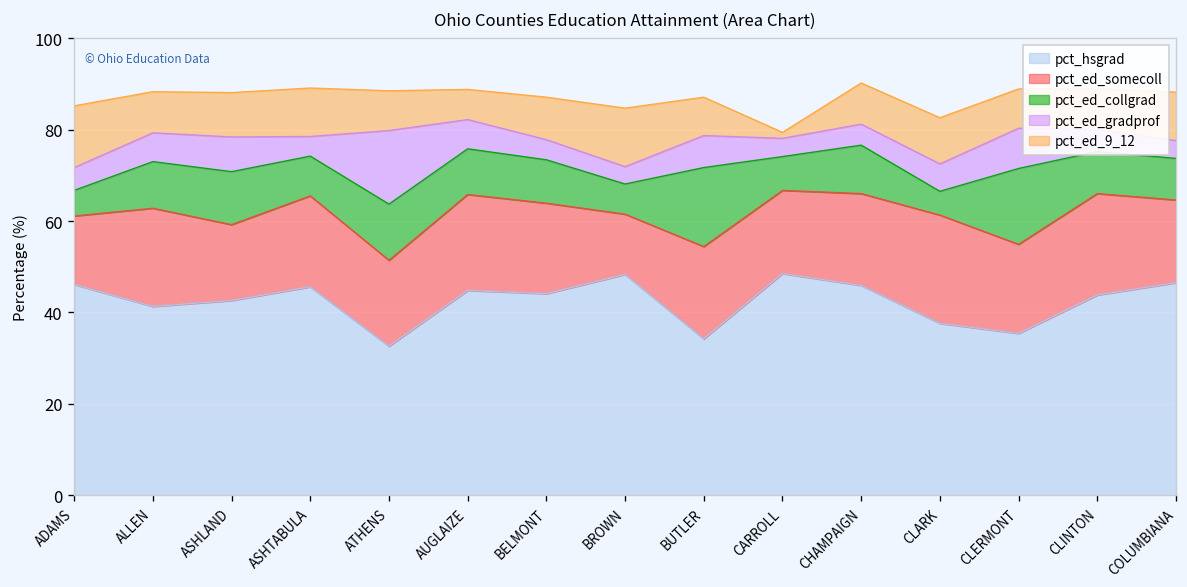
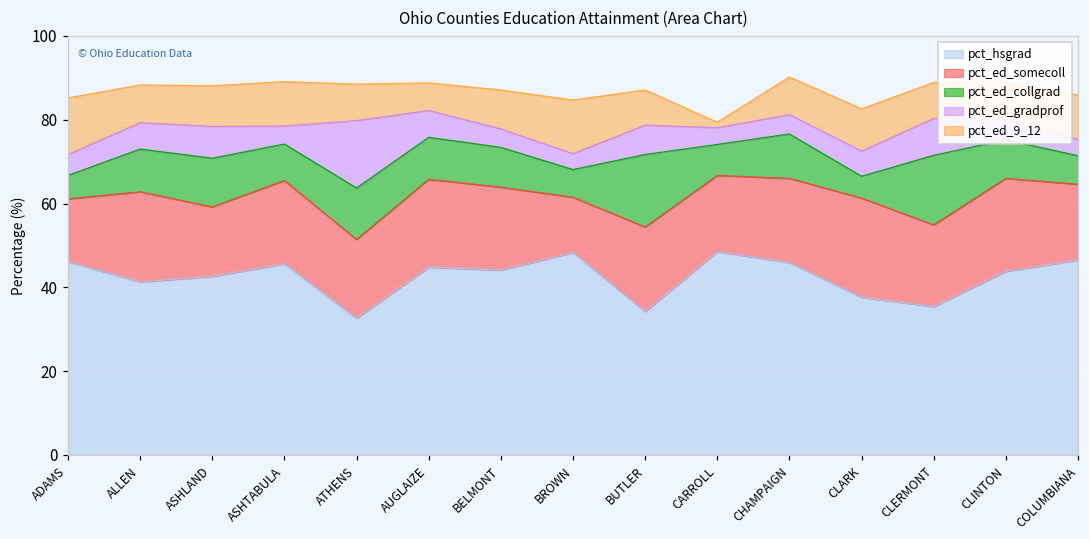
pct_ed_collgrad, COLUMBIANA: 9 -> 7
